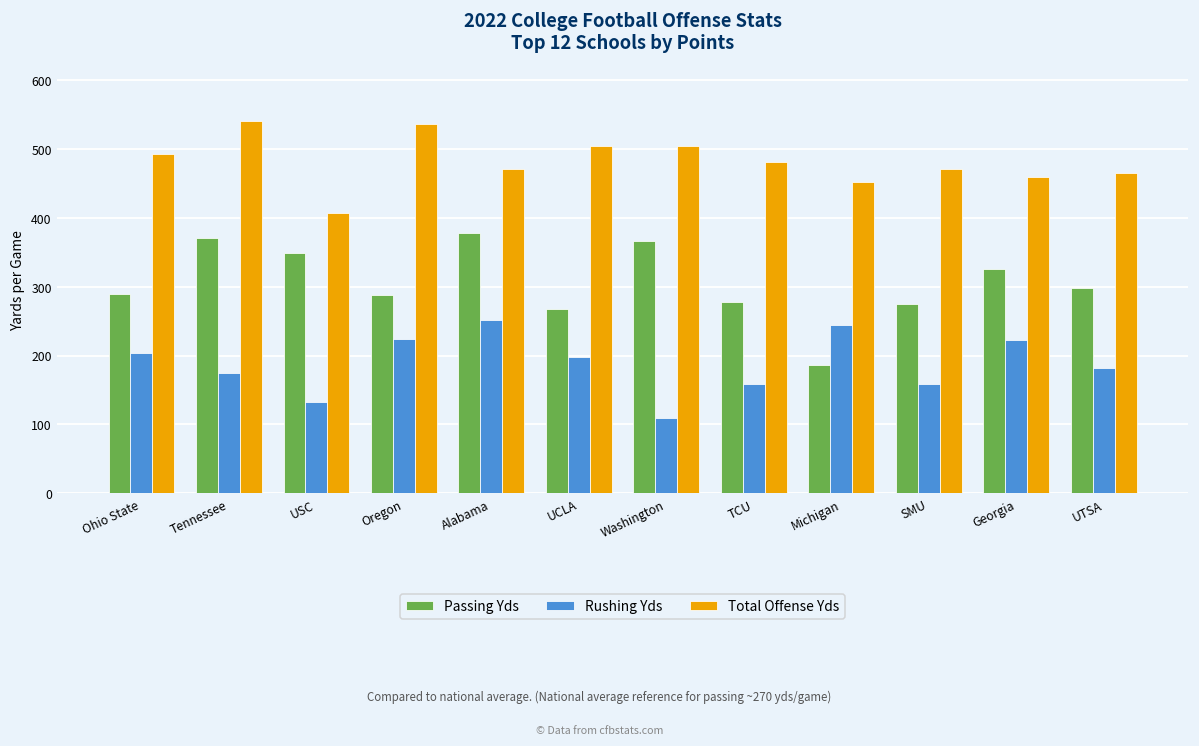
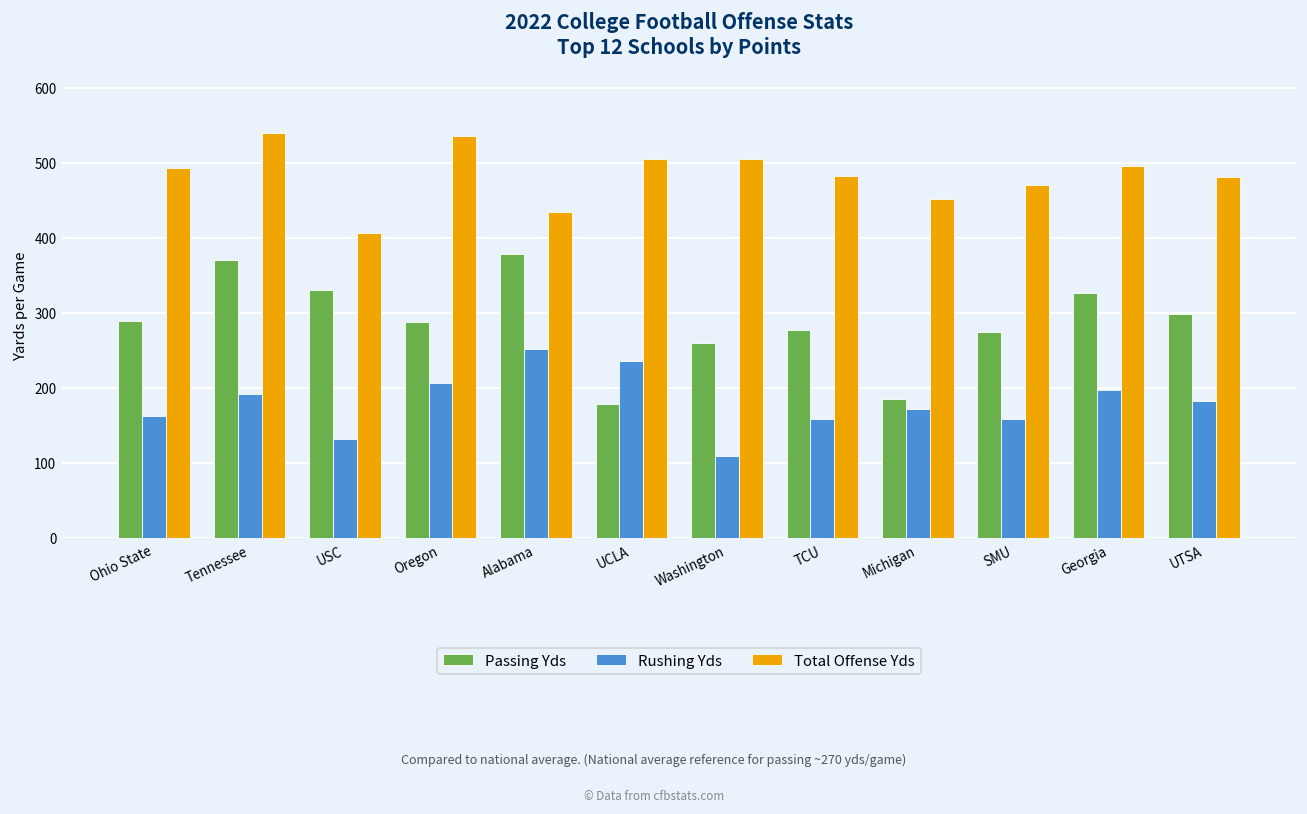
Rushing Yds, Ohio State: 200 -> 160
Rushing Yds, Tennessee: 170 -> 190
Passing Yds, USC: 350 -> 330
Rushing Yds, Oregon: 220 -> 210
Total Offense Yds, Alabama: 470 -> 440
Passing Yds, UCLA: 270 -> 180
Rushing Yds, UCLA: 200 -> 240
Passing Yds, Washington: 370 -> 260
Rushing Yds, Michigan: 240 -> 170
Rushing Yds, Georgia: 220 -> 200
Total Offense Yds, Georgia: 460 -> 500
Total Offense Yds, UTSA: 470 -> 480
